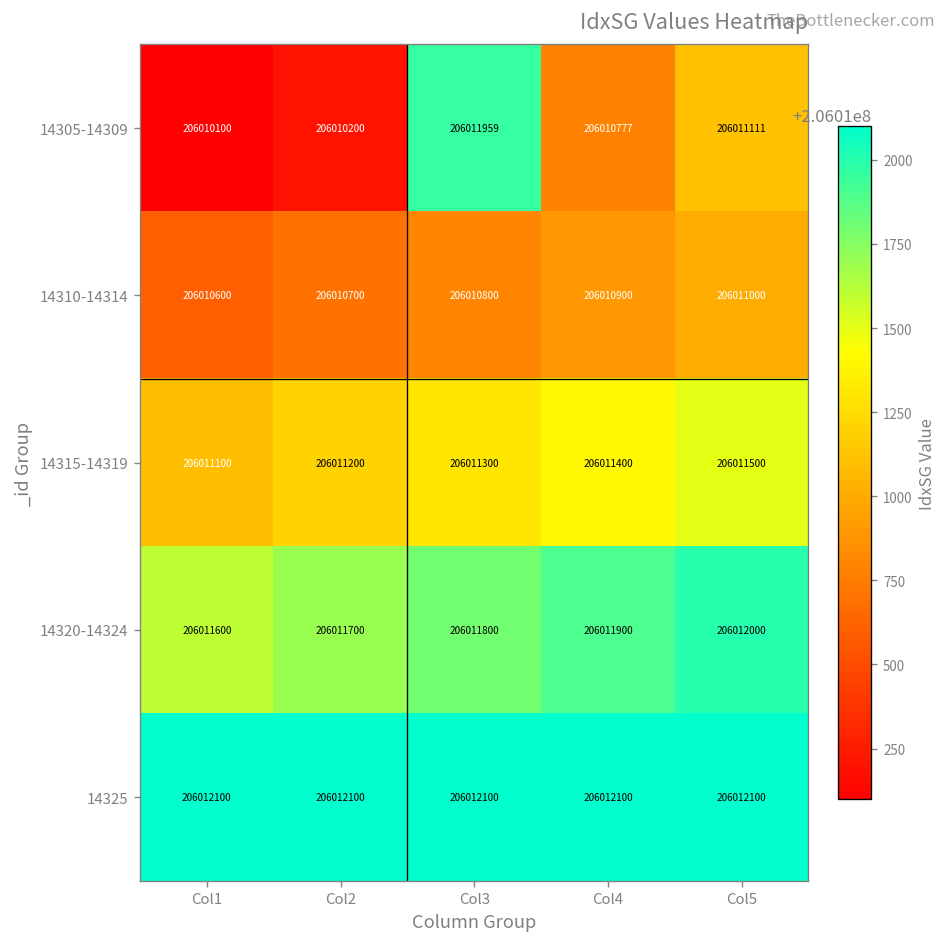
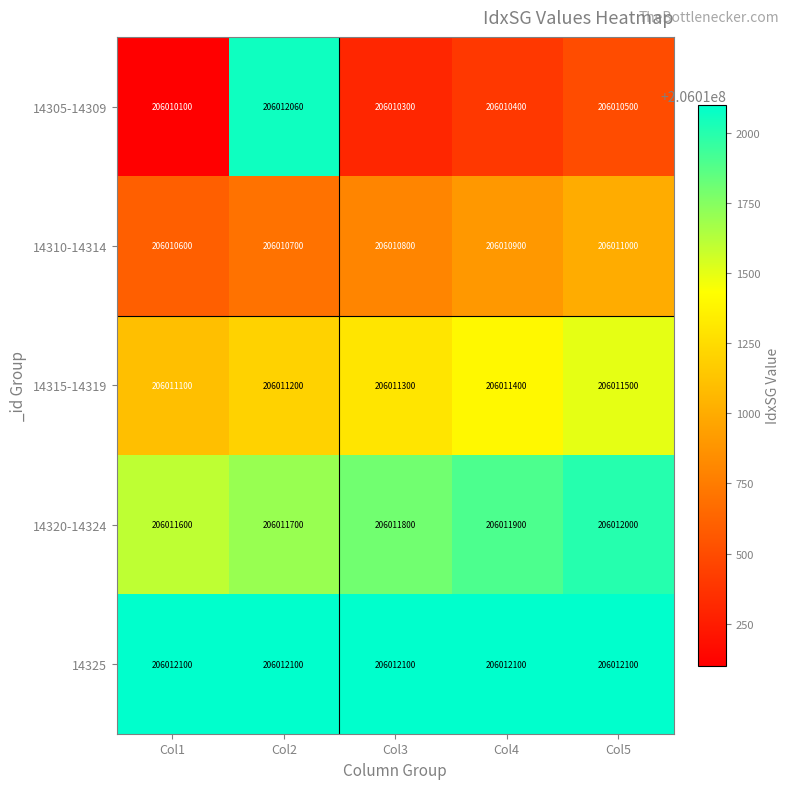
14305-14309, Col2: 206010200 -> 206012060
14305-14309, Col3: 206011959 -> 206010300
14305-14309, Col4: 206010777 -> 206010400
14305-14309, Col5: 206011111 -> 206010500
